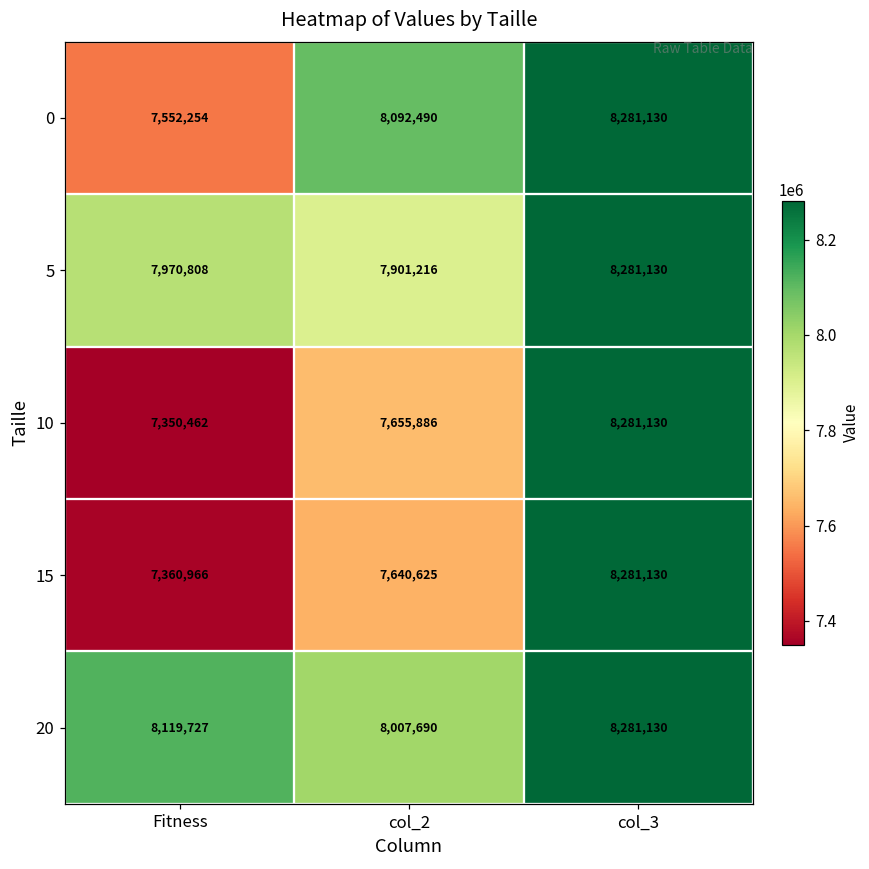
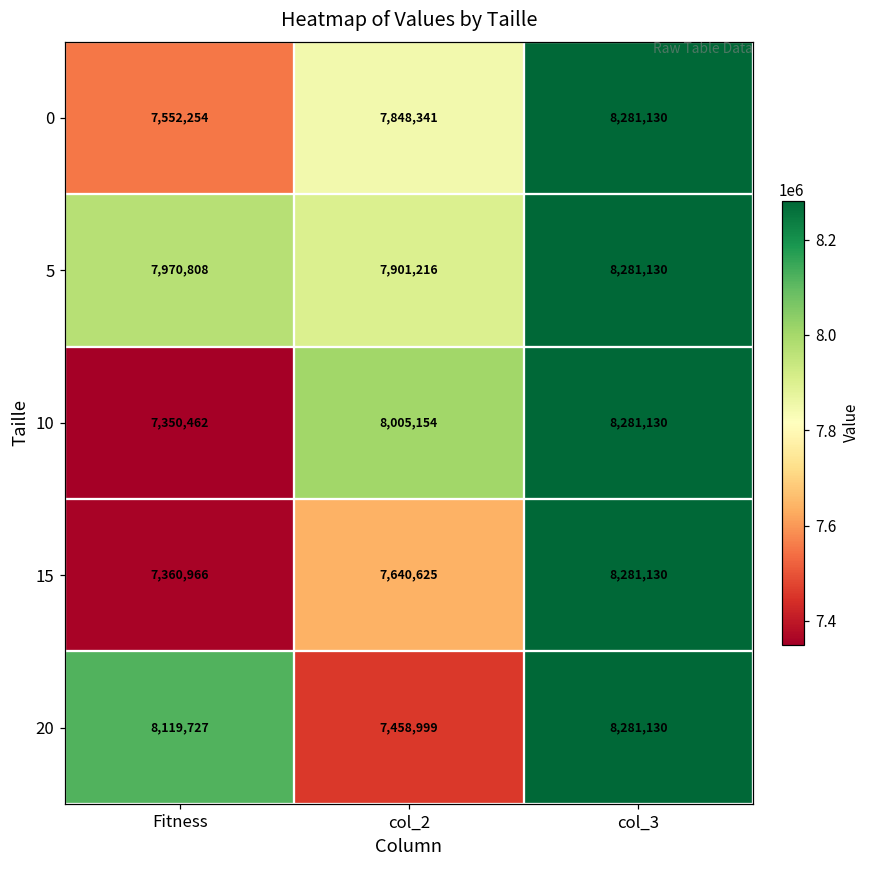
0, col_2: 8,092,490 -> 7,848,341
10, col_2: 7,655,886 -> 8,005,154
20, col_2: 8,007,690 -> 7,458,999
